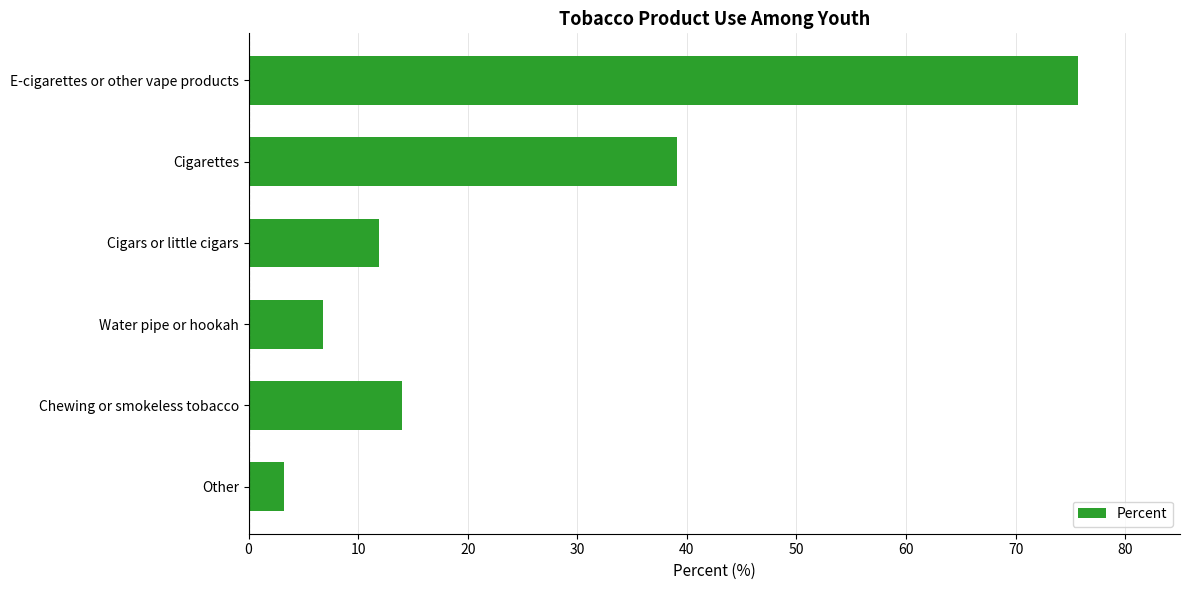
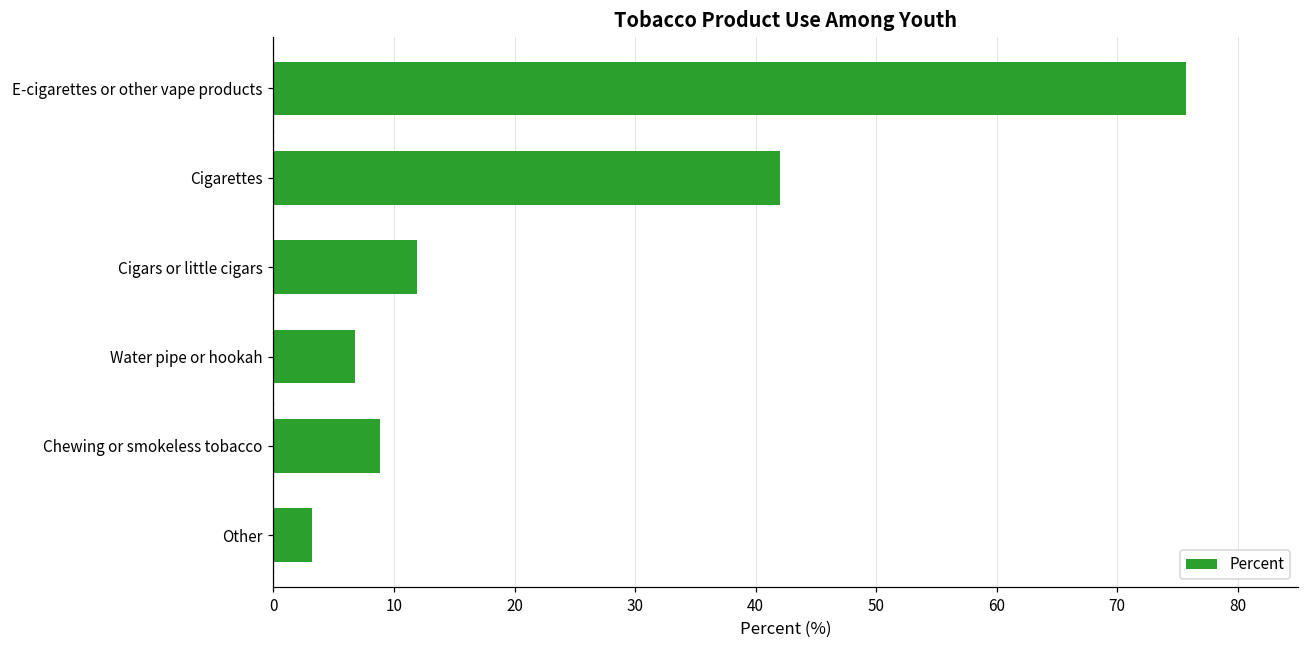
Cigarettes: 39.1 -> 42.0
Chewing or smokeless tobacco: 14.0 -> 8.8
